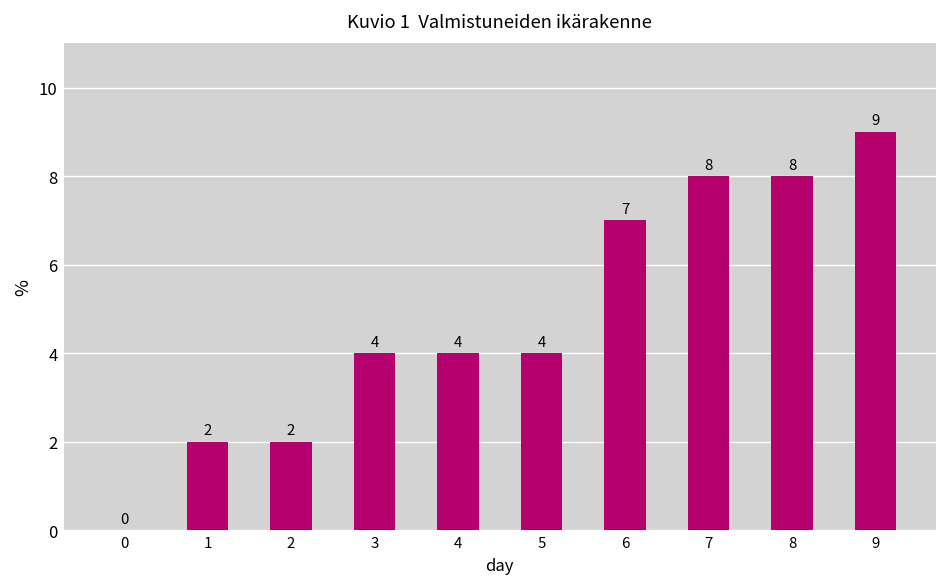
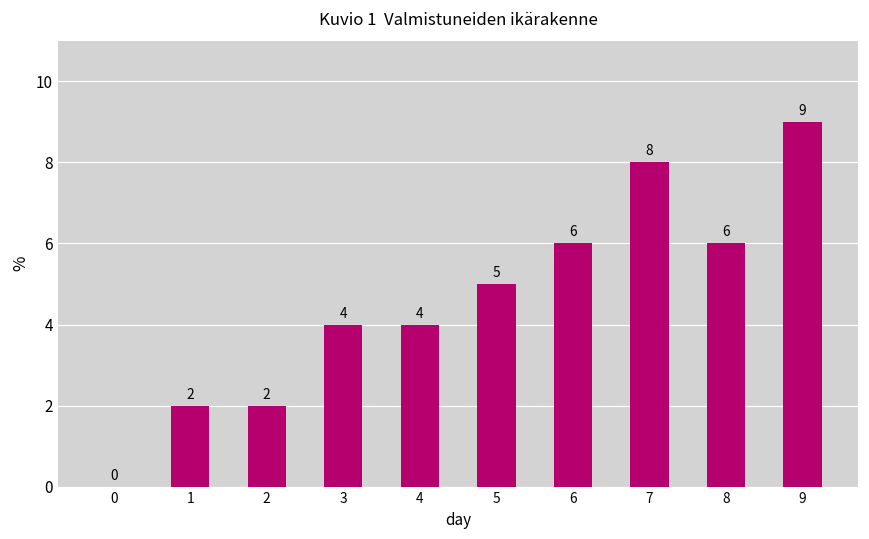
5: 4 -> 5
6: 7 -> 6
8: 8 -> 6
